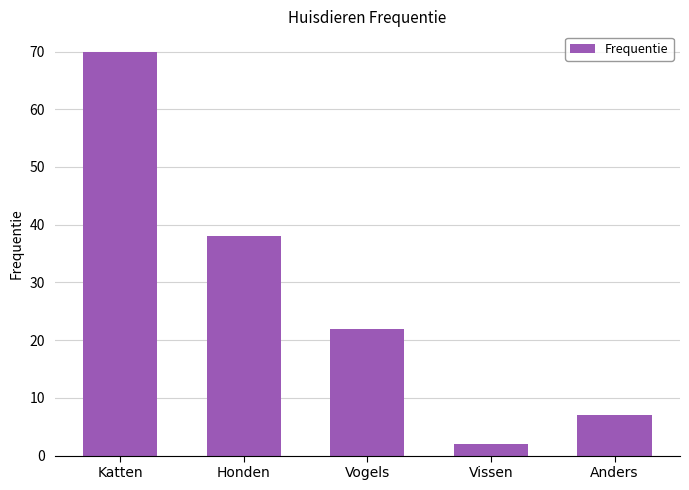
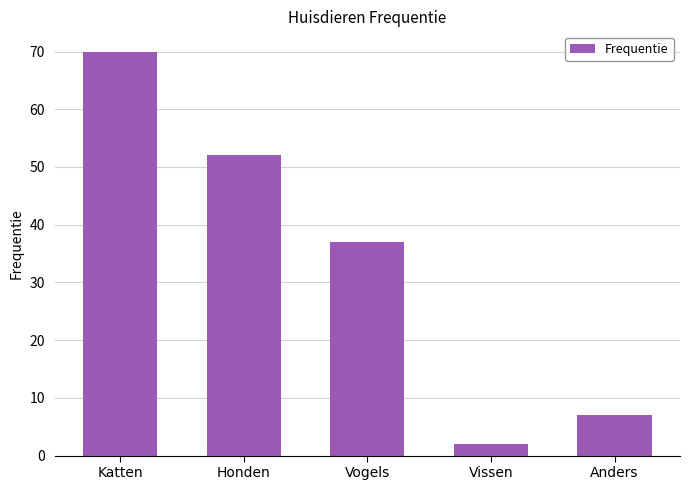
Honden: 38 -> 52
Vogels: 22 -> 37
